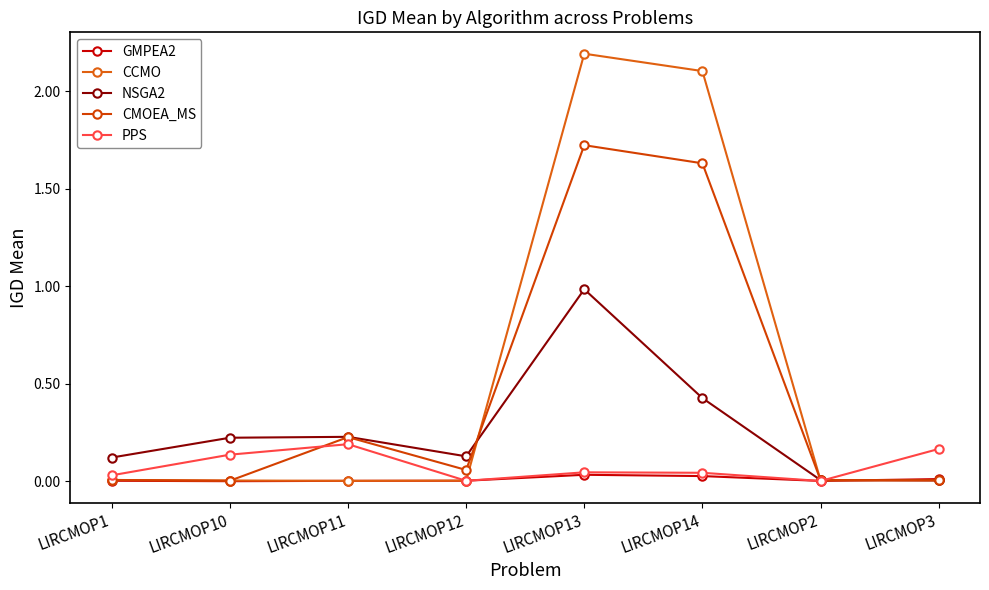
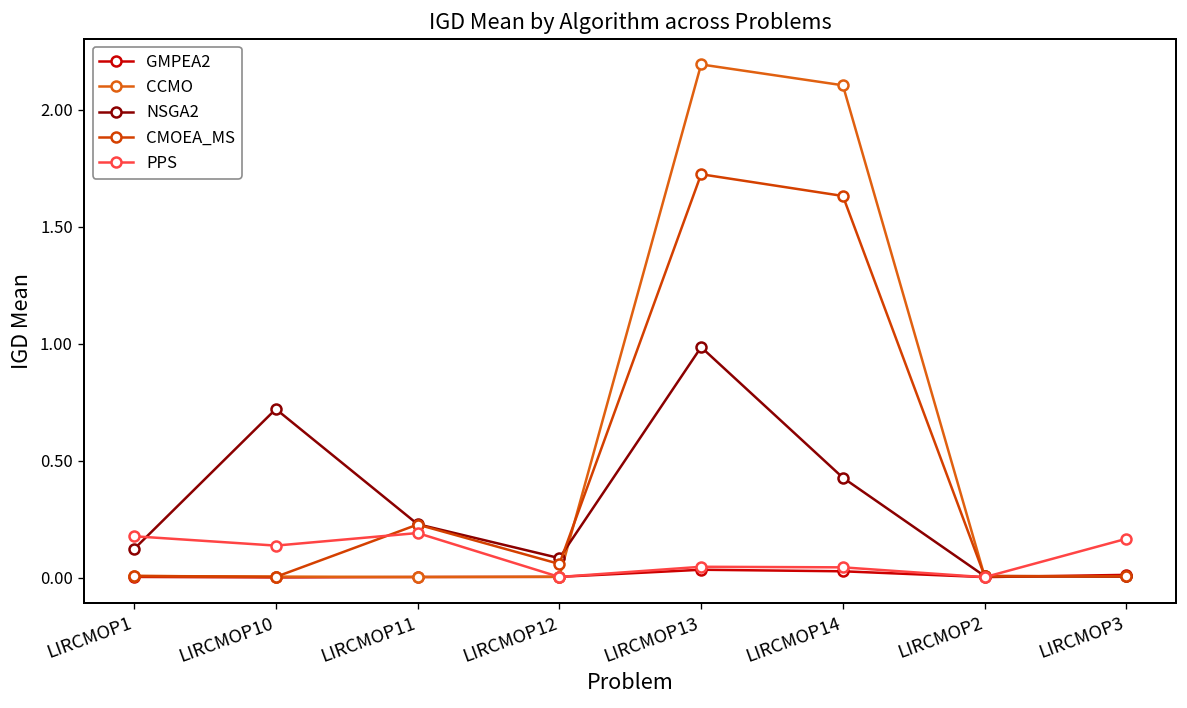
PPS, LIRCMOP1: 0.03 -> 0.18
NSGA2, LIRCMOP10: 0.22 -> 0.72
NSGA2, LIRCMOP12: 0.13 -> 0.08
